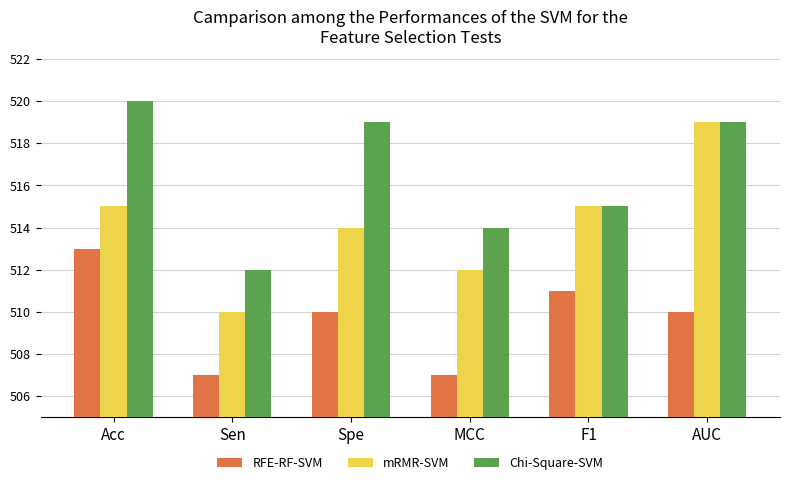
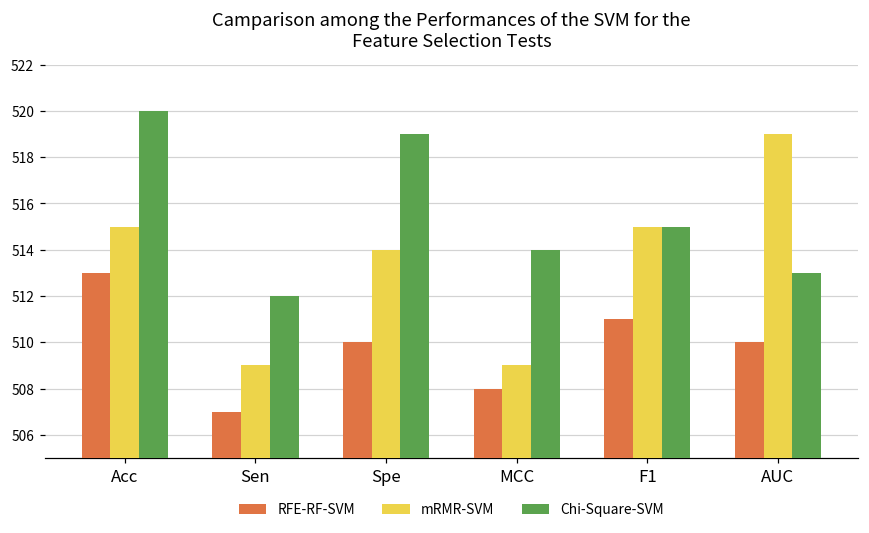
mRMR-SVM, Sen: 510 -> 509
RFE-RF-SVM, MCC: 507 -> 508
mRMR-SVM, MCC: 512 -> 509
Chi-Square-SVM, AUC: 519 -> 513
